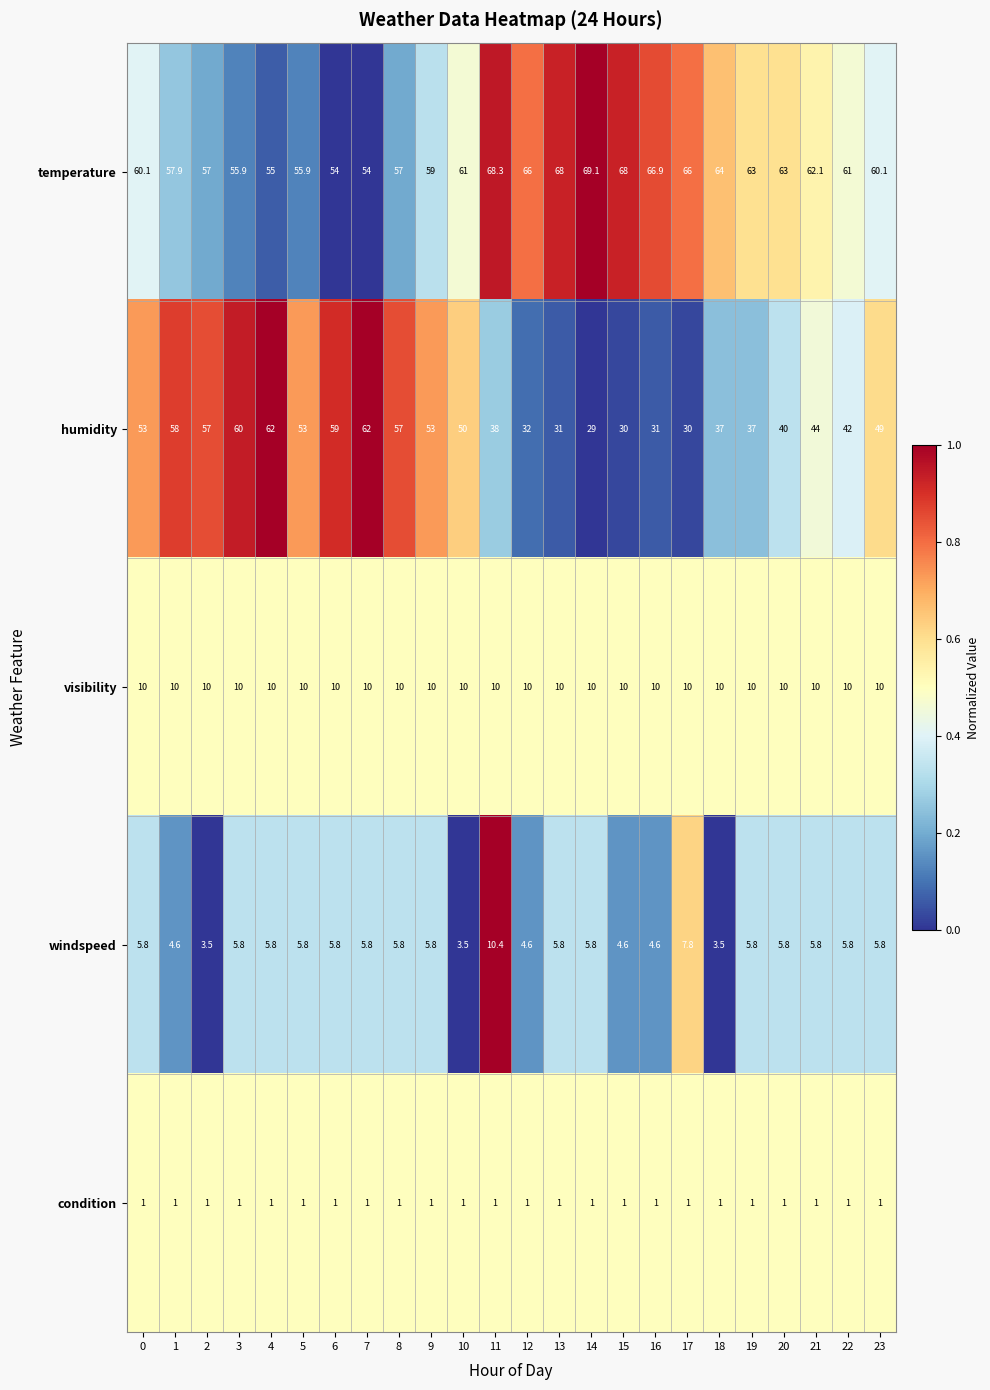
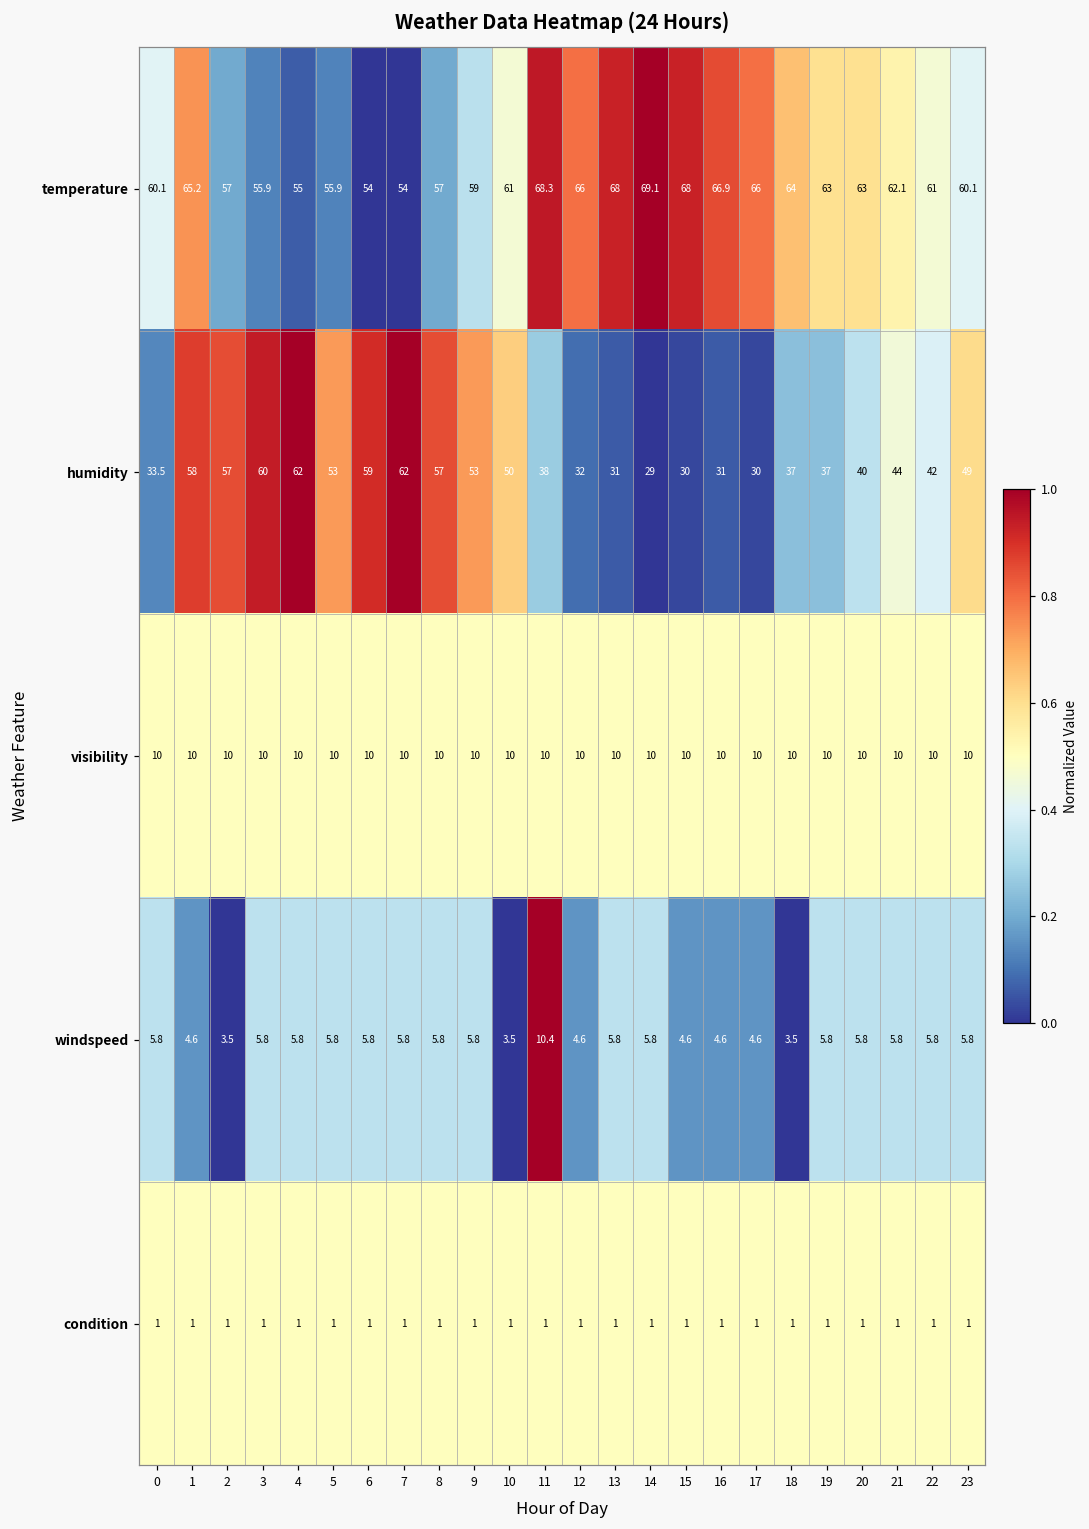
temperature, 1: 57.9 -> 65.2
humidity, 0: 53 -> 33.5
windspeed, 17: 7.8 -> 4.6
